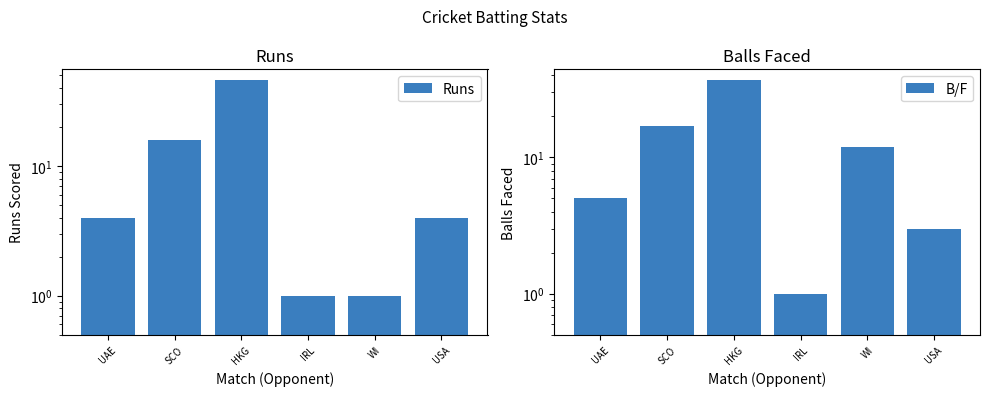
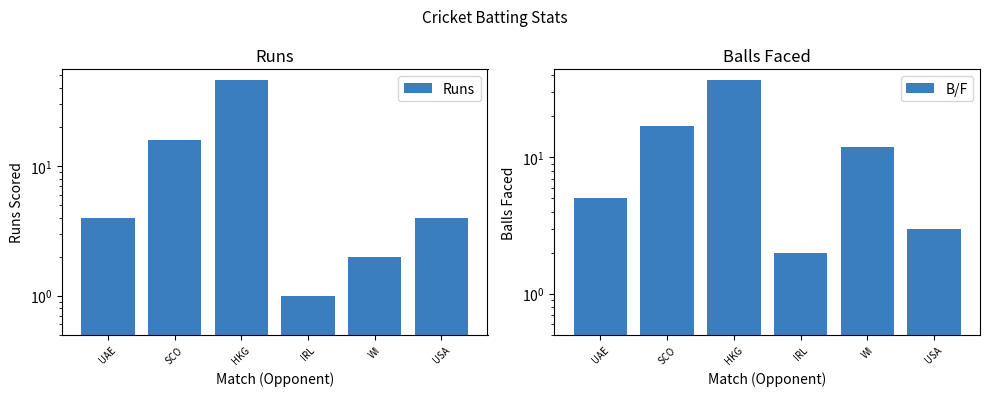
Runs, WI: 1 -> 2
Balls Faced, IRL: 1 -> 2
